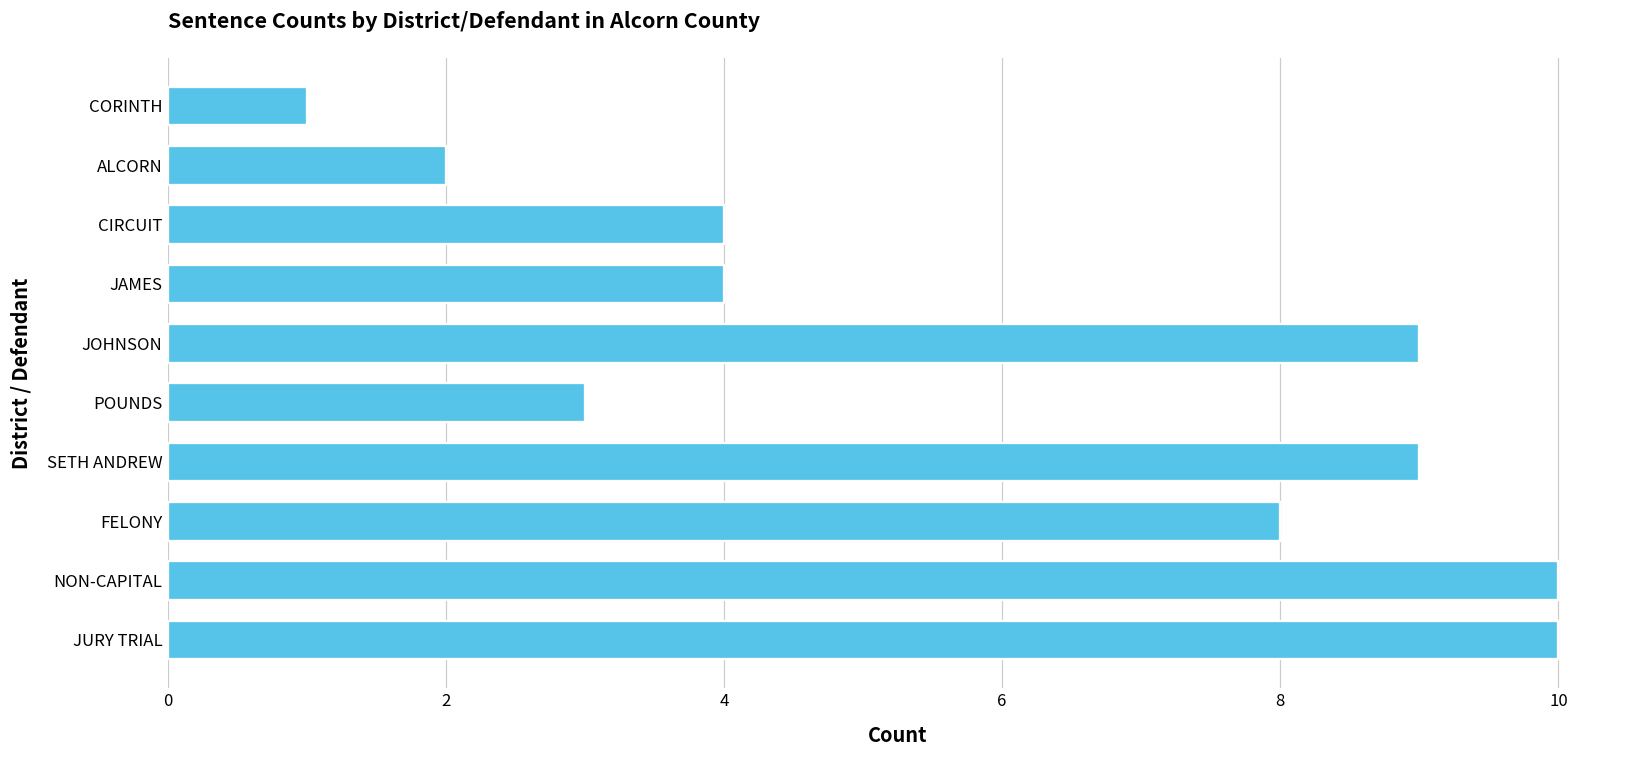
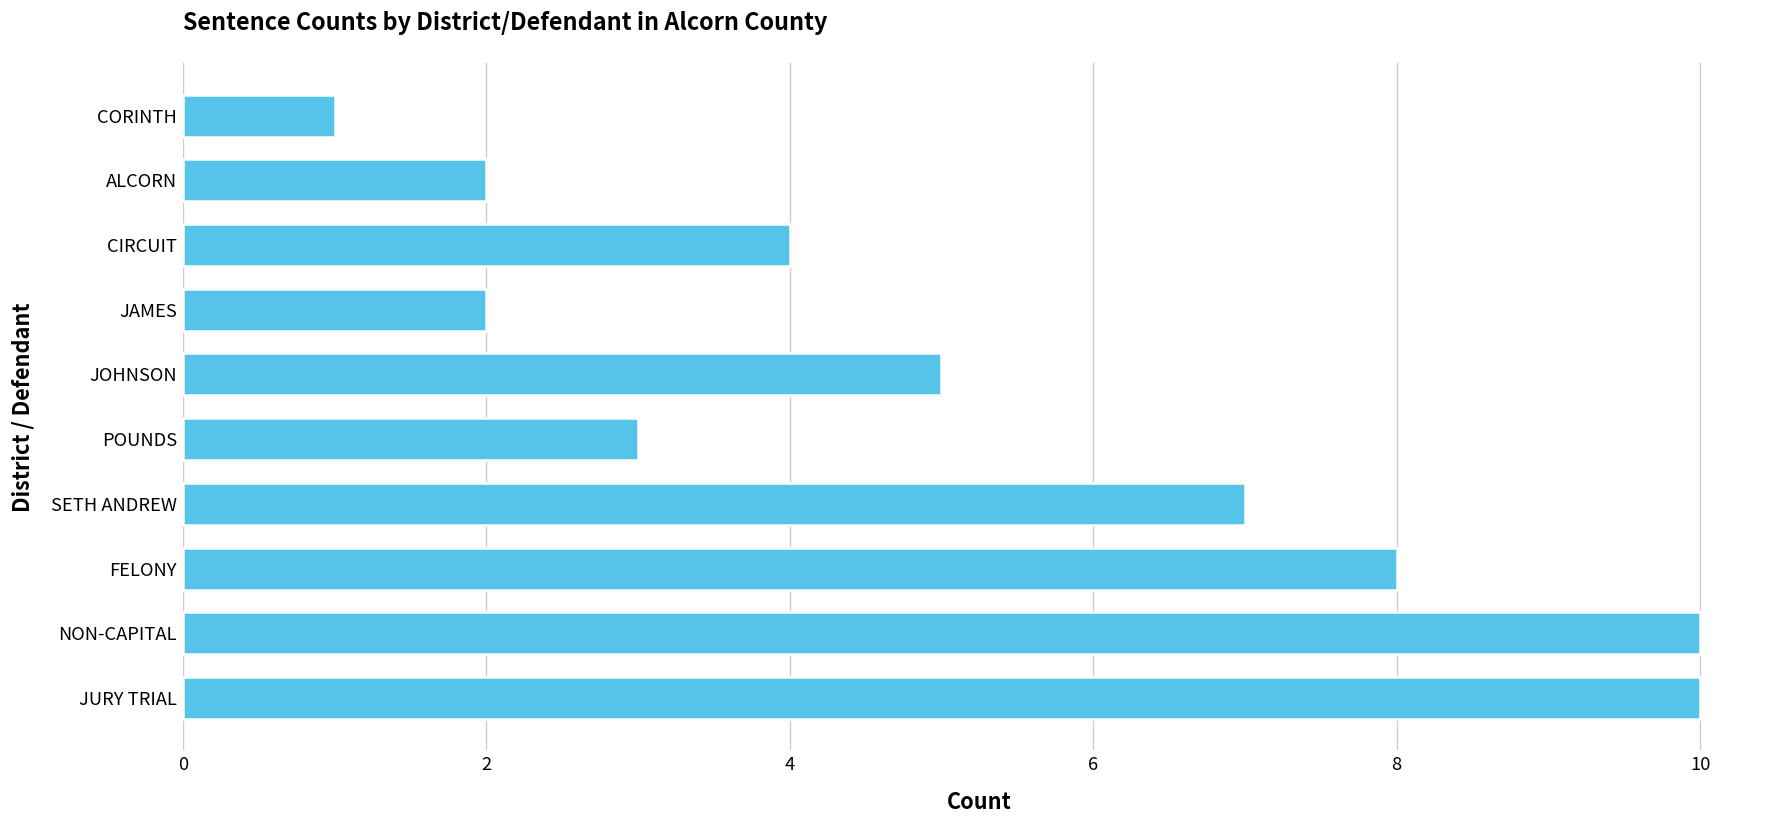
JAMES: 4 -> 2
JOHNSON: 9 -> 5
SETH ANDREW: 9 -> 7
